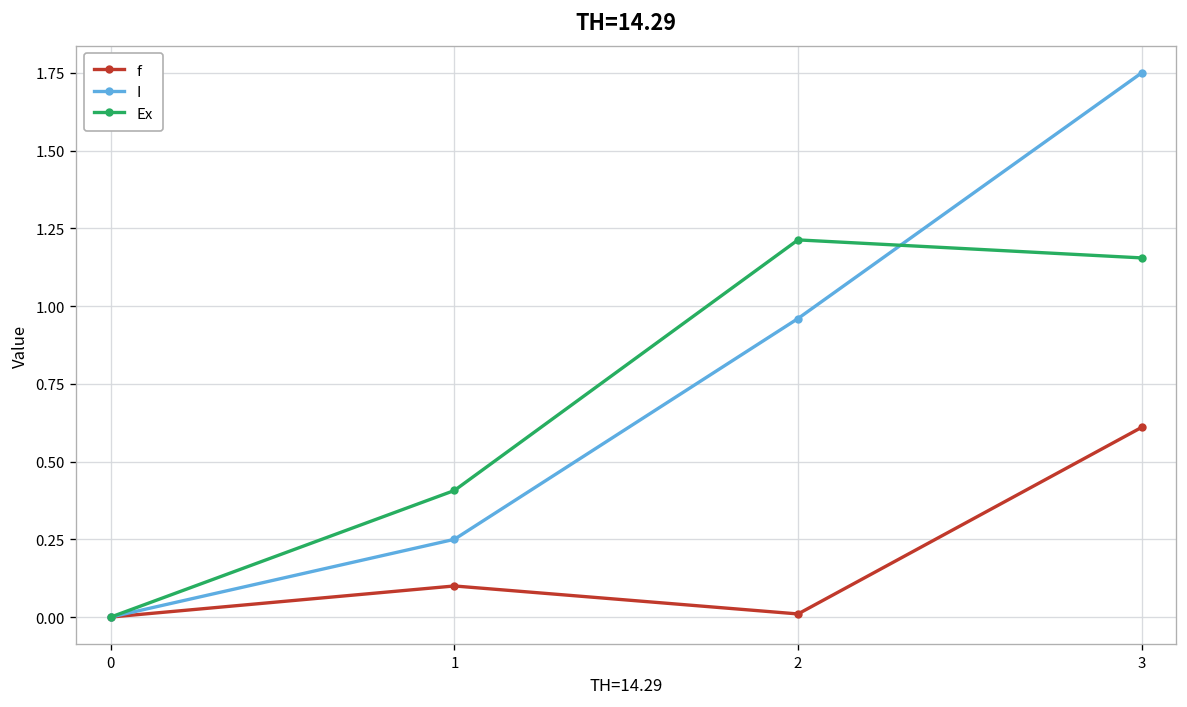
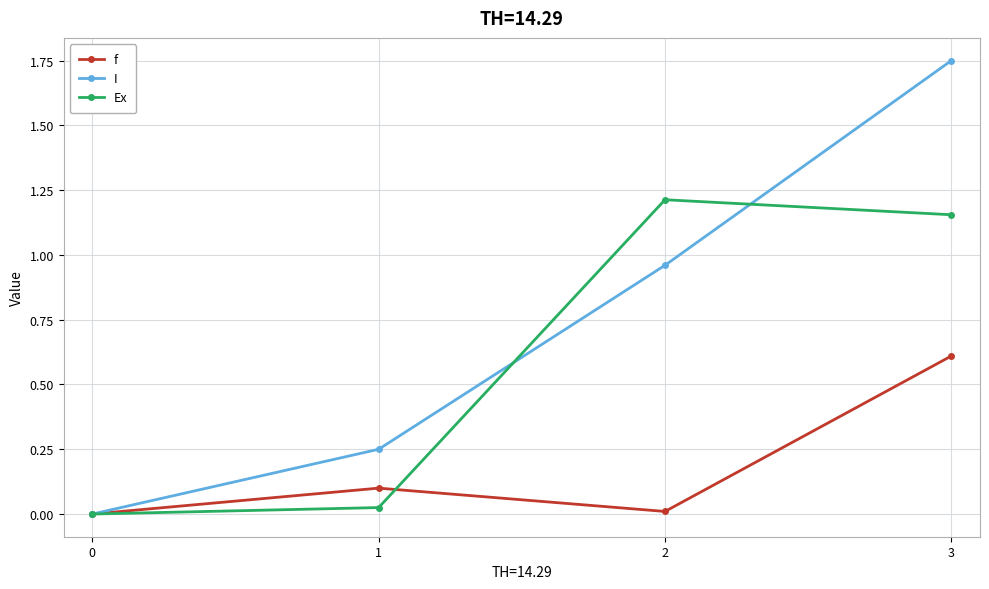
Ex, 1: 0.41 -> 0.03
